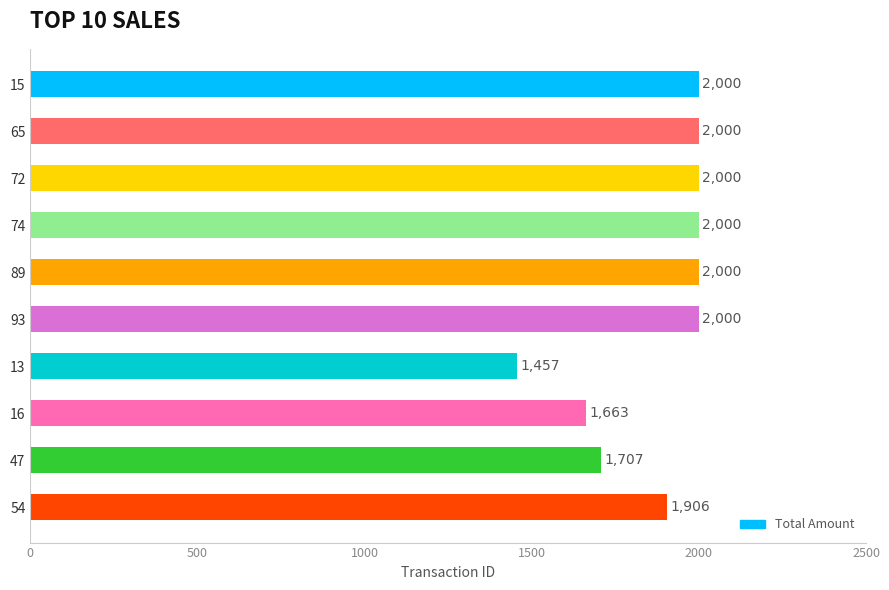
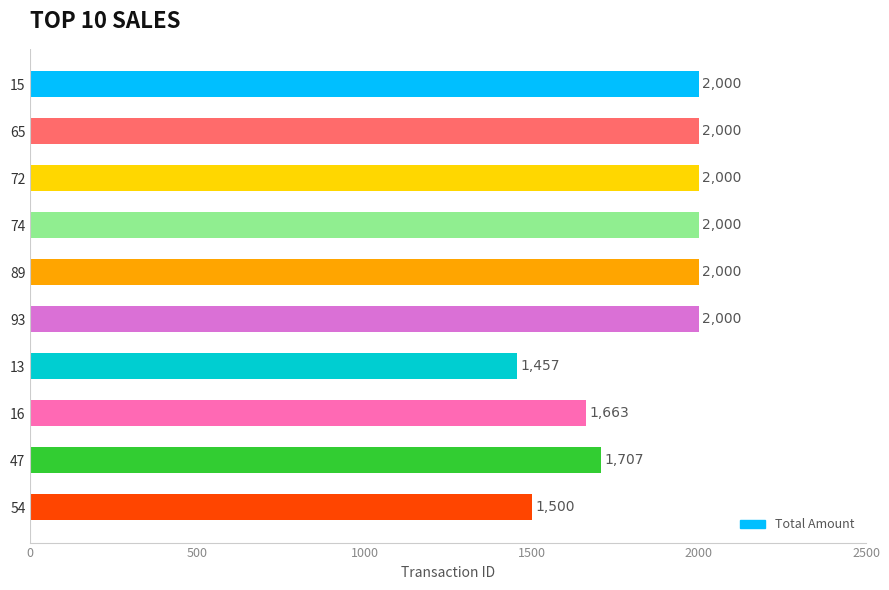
54: 1,906 -> 1,500
